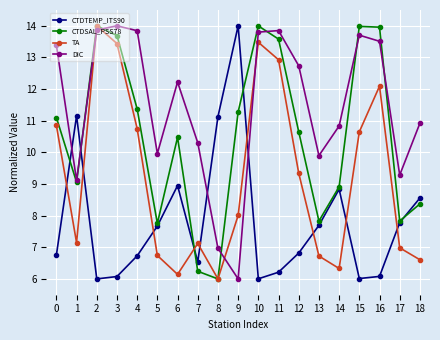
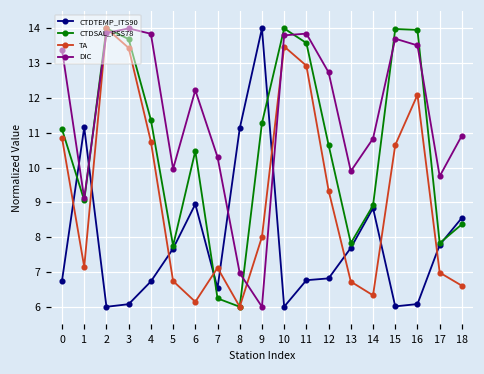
CTDTEMP_ITS90, 11: 6.2 -> 6.8
DIC, 17: 9.3 -> 9.8
